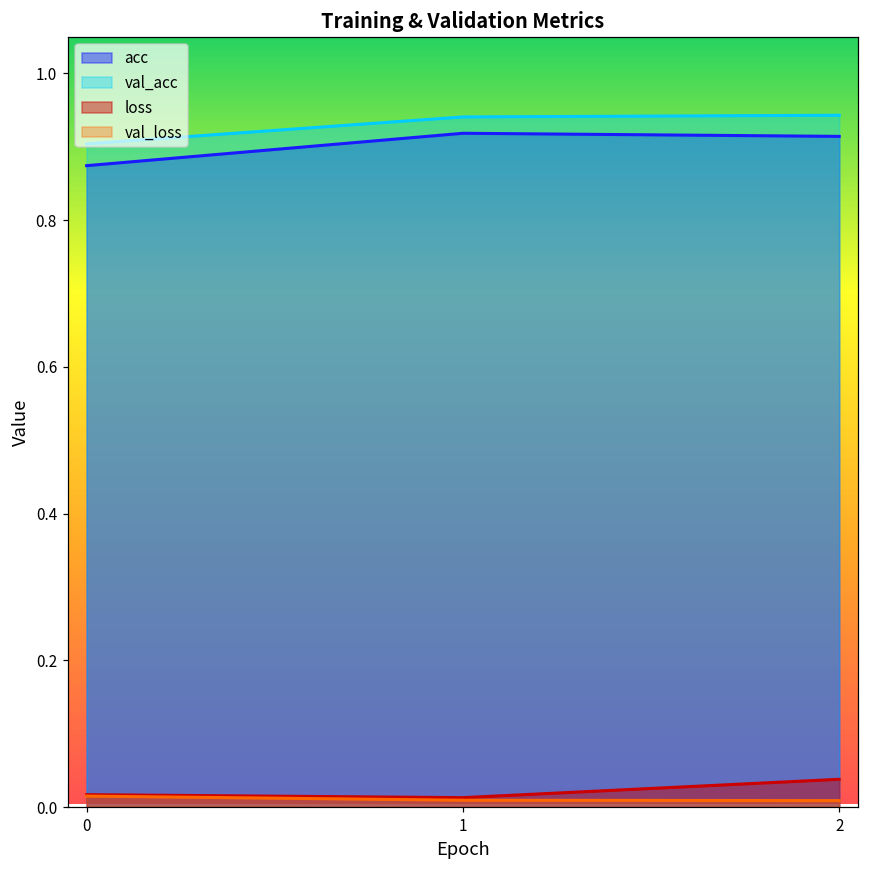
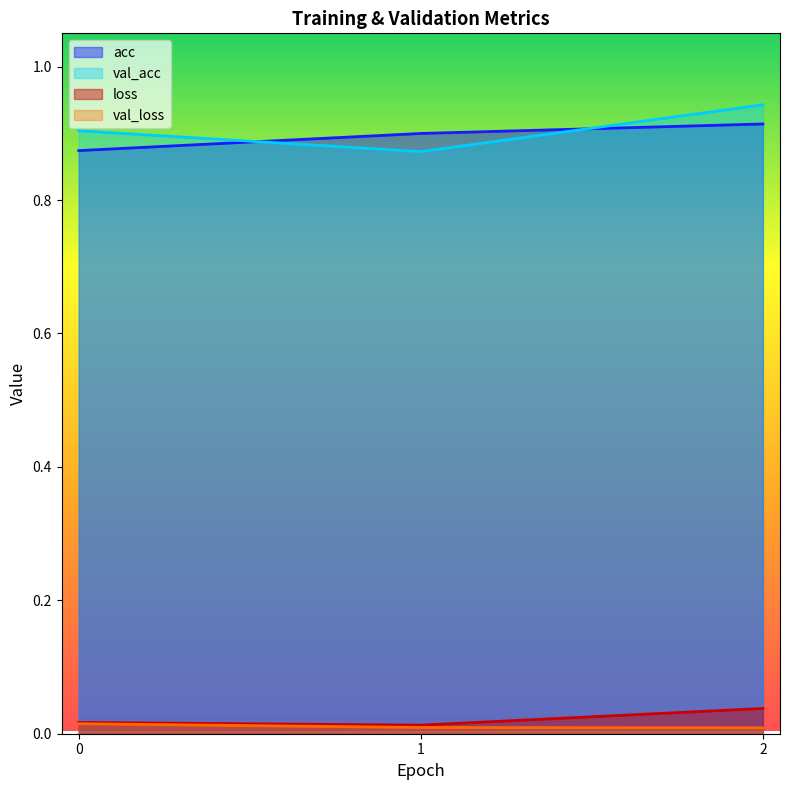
acc, 1: 0.92 -> 0.90
val_acc, 1: 0.94 -> 0.87
